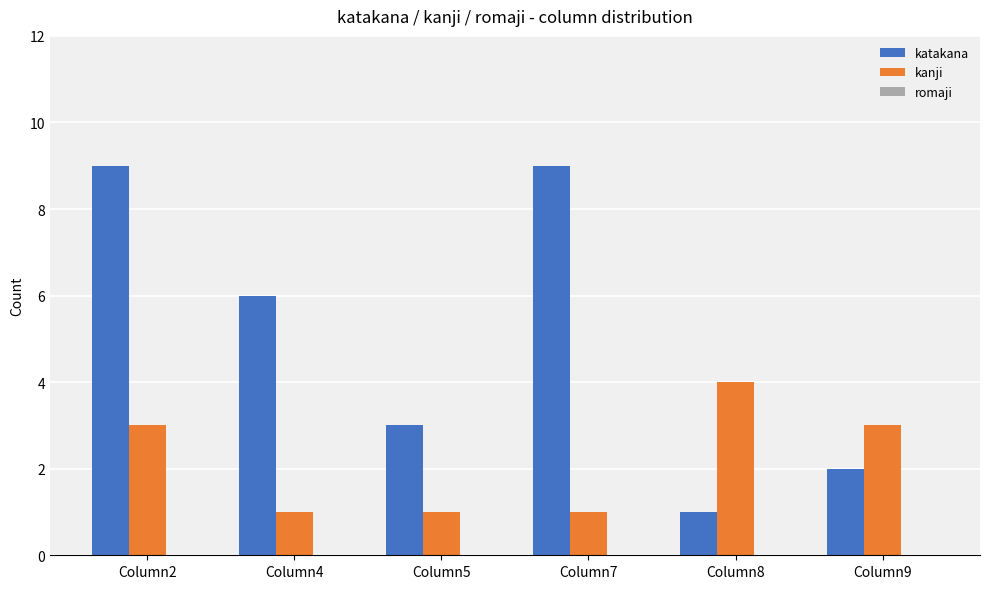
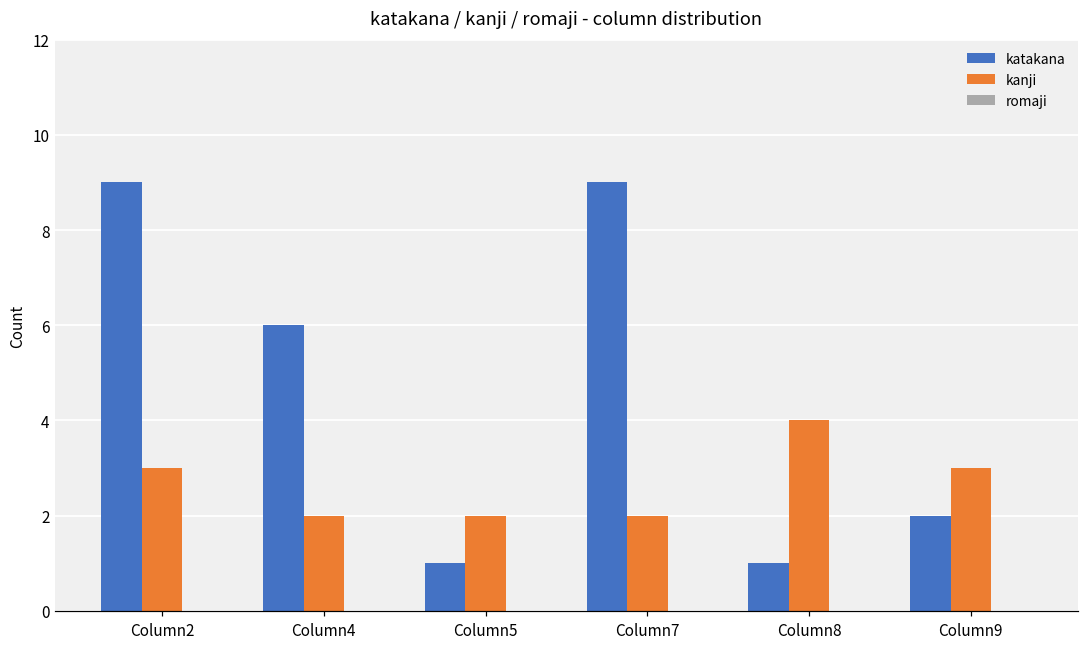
kanji, Column4: 1 -> 2
katakana, Column5: 3 -> 1
kanji, Column5: 1 -> 2
kanji, Column7: 1 -> 2
